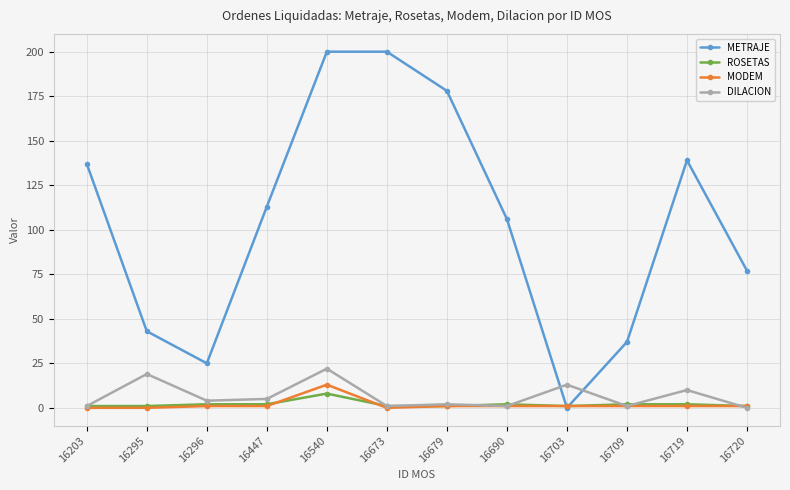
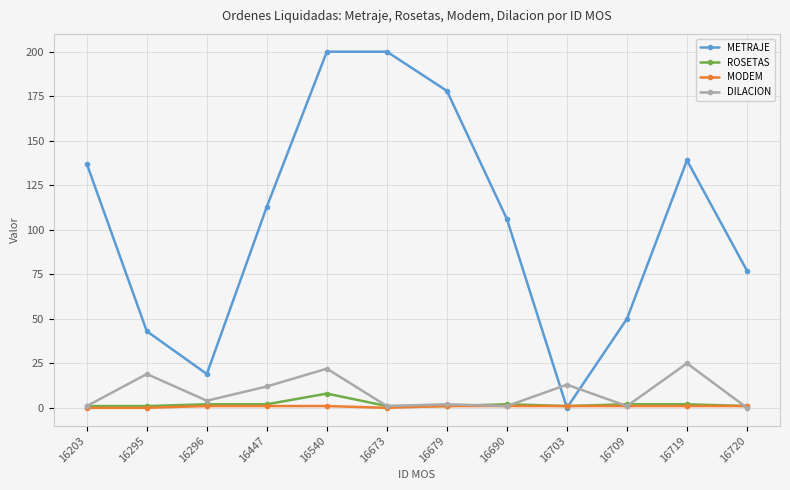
METRAJE, 16296: 25 -> 19
DILACION, 16447: 5 -> 12
MODEM, 16540: 13 -> 1
METRAJE, 16709: 37 -> 50
DILACION, 16719: 10 -> 25
